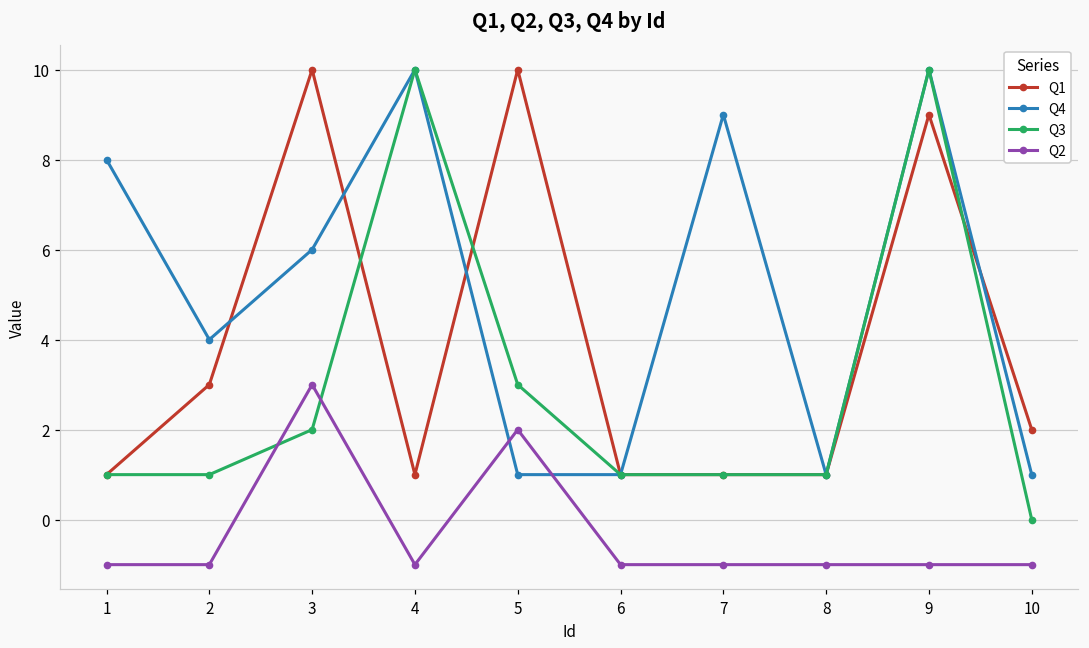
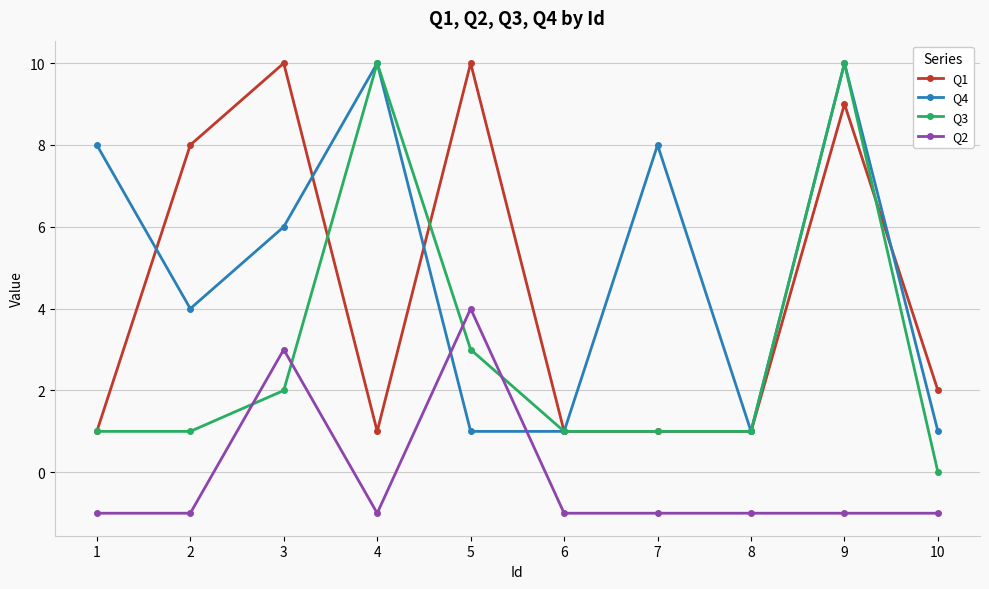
Q1, 2: 3 -> 8
Q2, 5: 2 -> 4
Q4, 7: 9 -> 8
